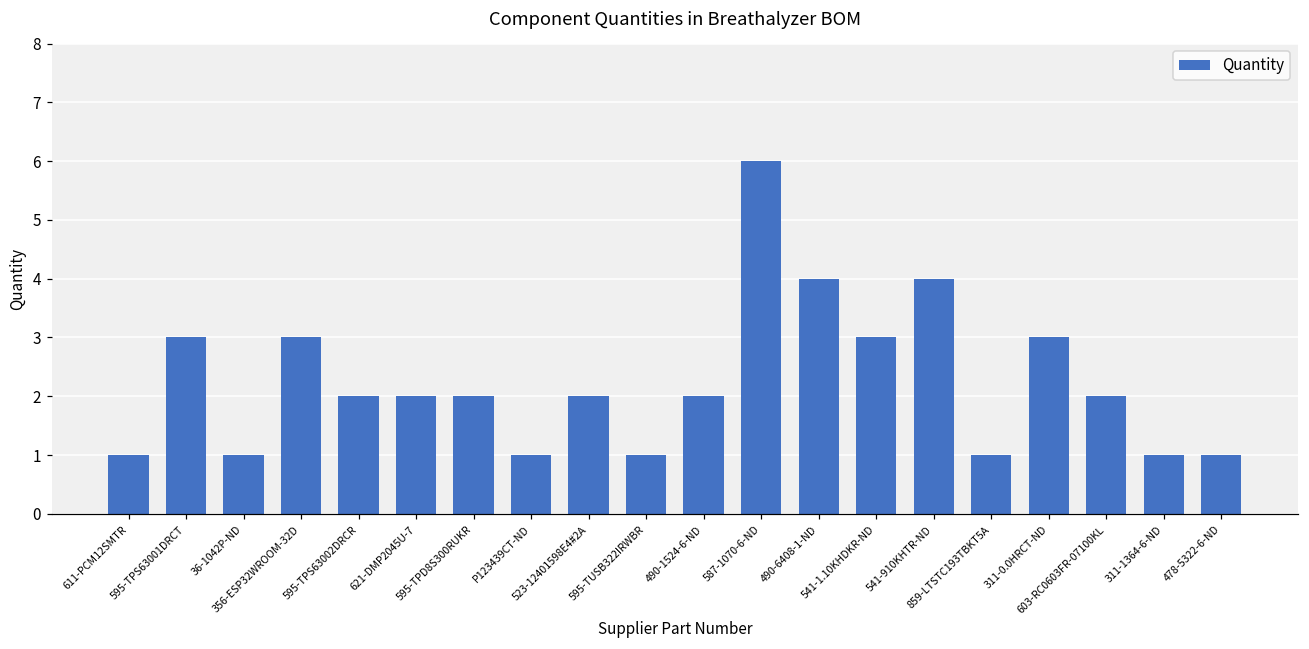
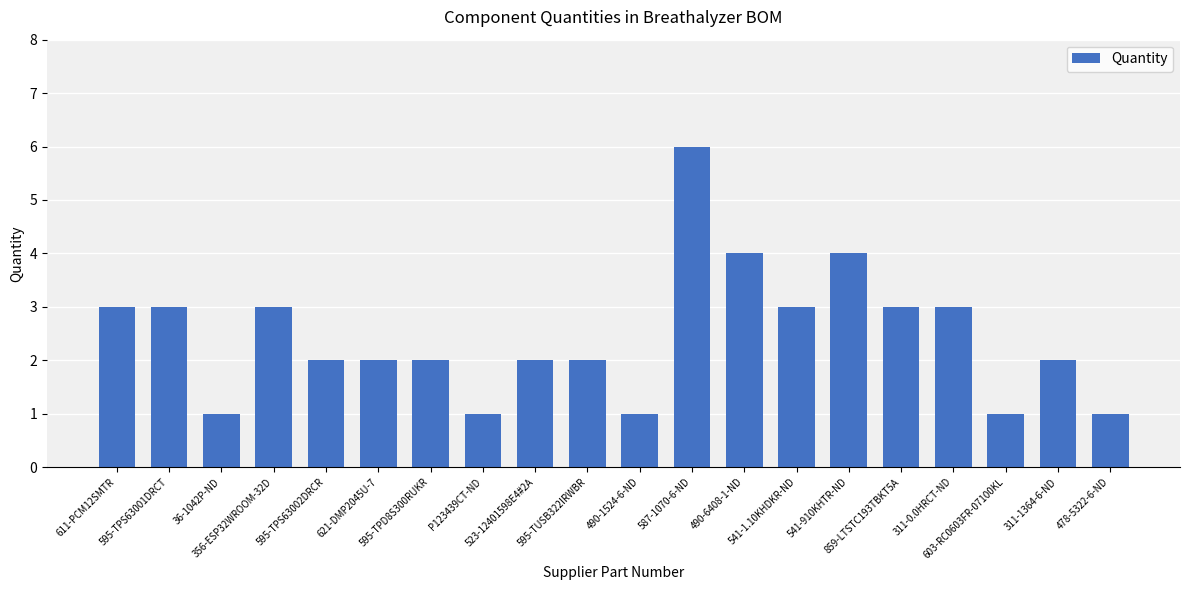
611-PCM12SMTR: 1 -> 3
595-TUSB322IRWBR: 1 -> 2
490-1524-6-ND: 2 -> 1
859-LTSTC193TBKT5A: 1 -> 3
603-RC0603FR-07100KL: 2 -> 1
311-1364-6-ND: 1 -> 2
